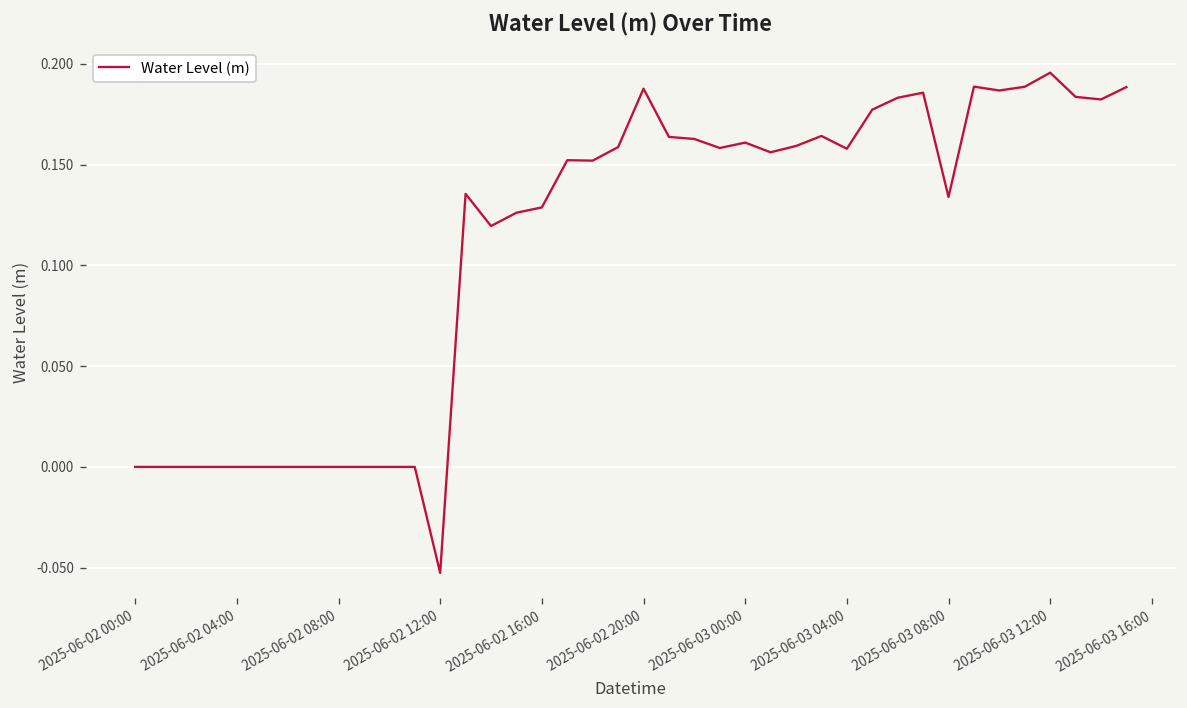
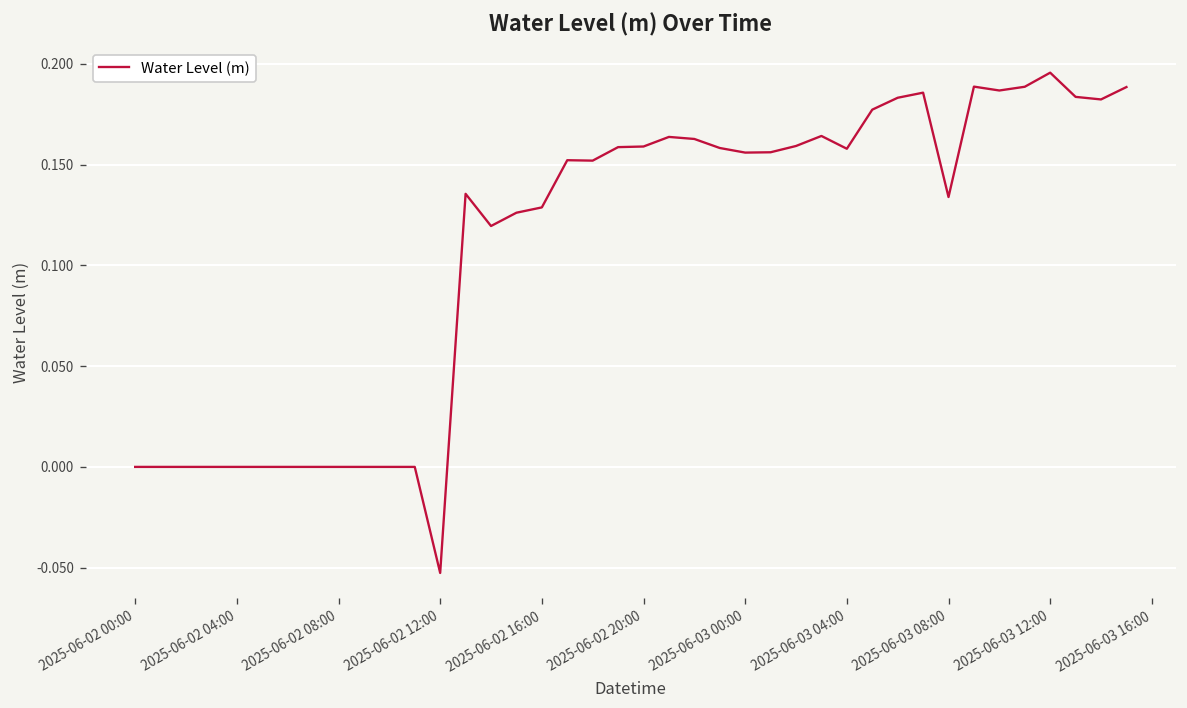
2025-06-02 20:00: 0.188 -> 0.159
2025-06-03 00:00: 0.161 -> 0.156
